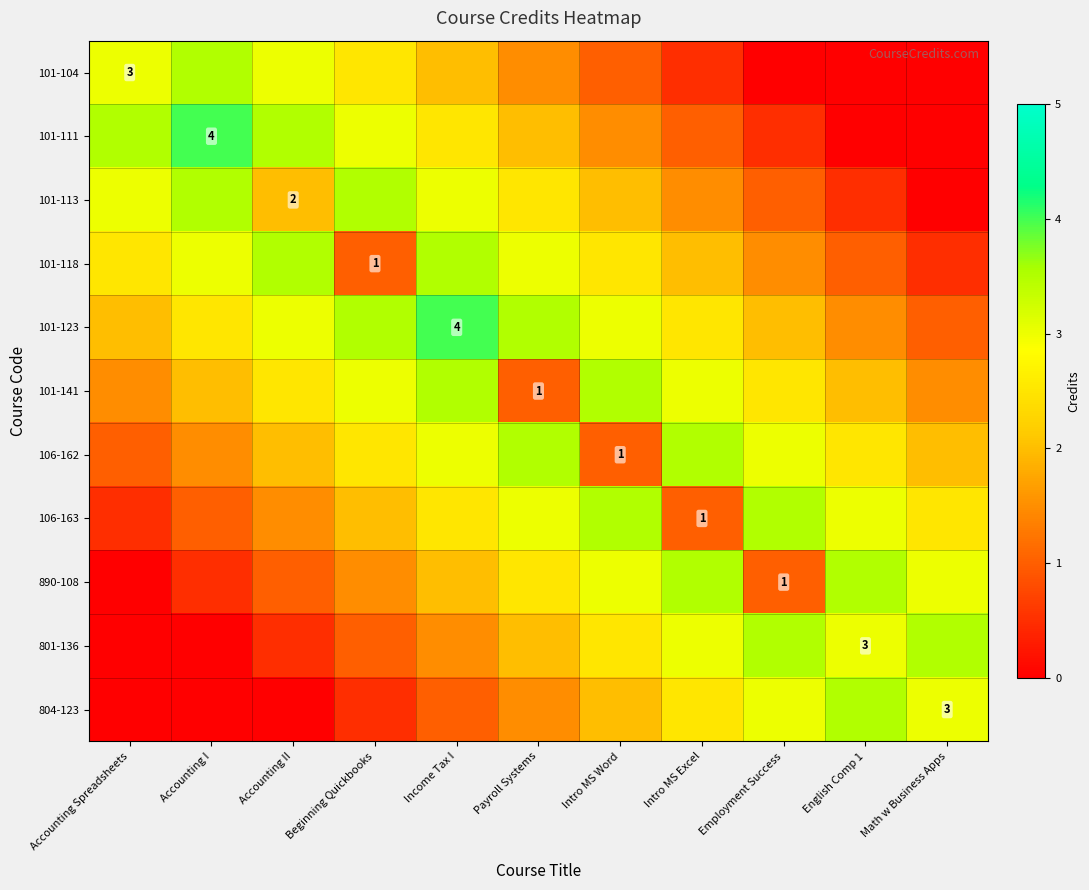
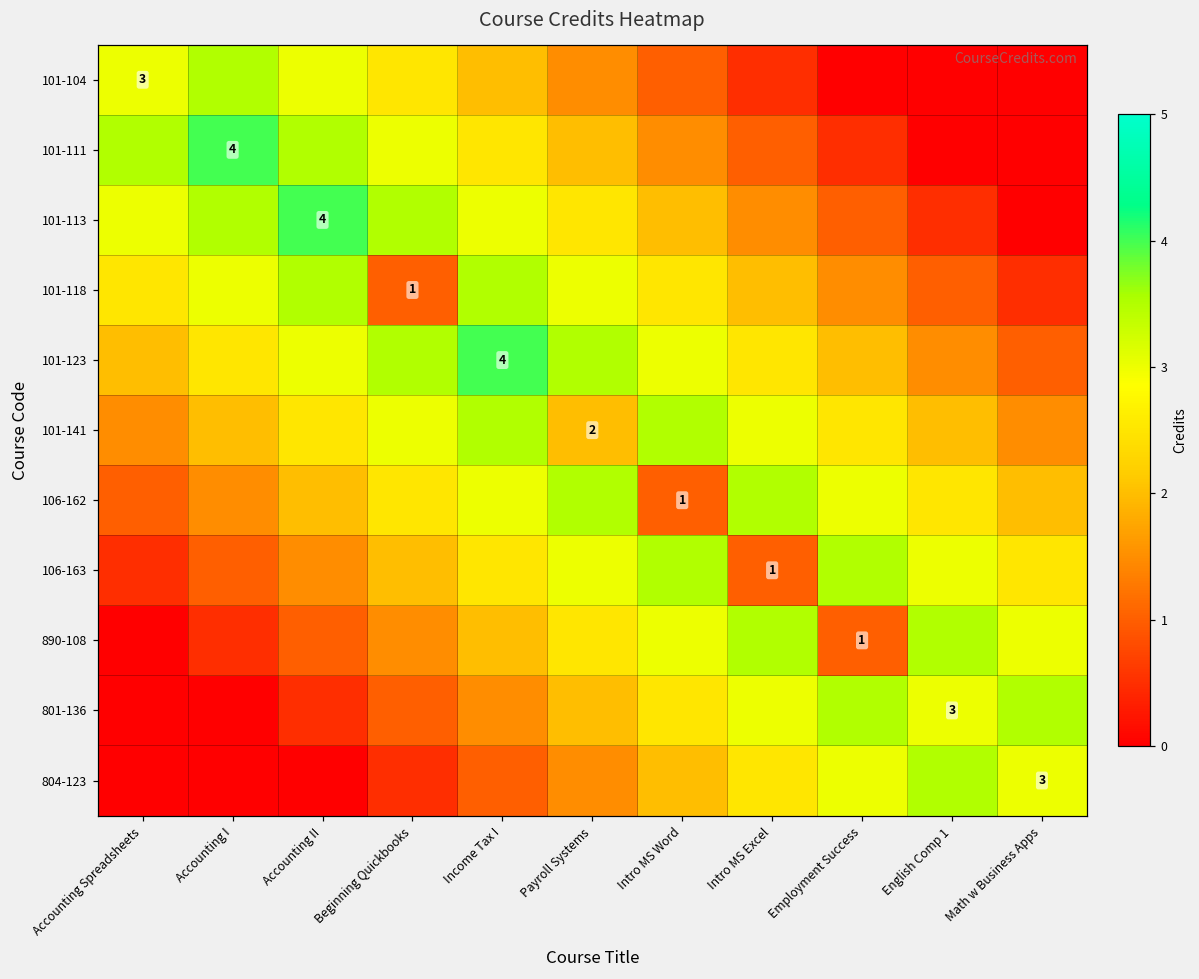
101-113, Accounting II: 2 -> 4
101-141, Payroll Systems: 1 -> 2
